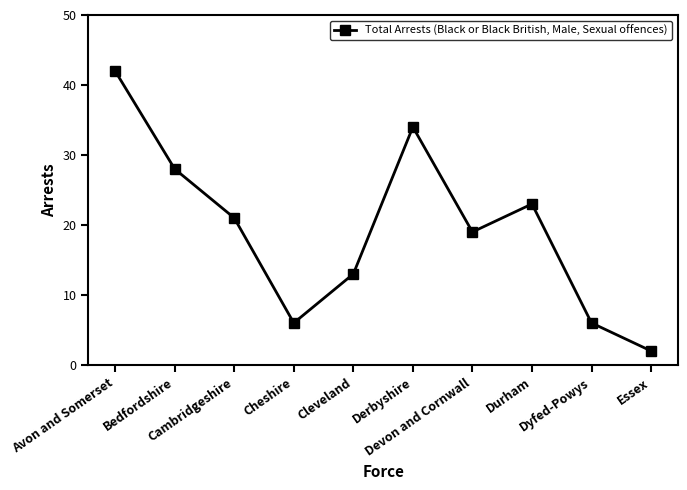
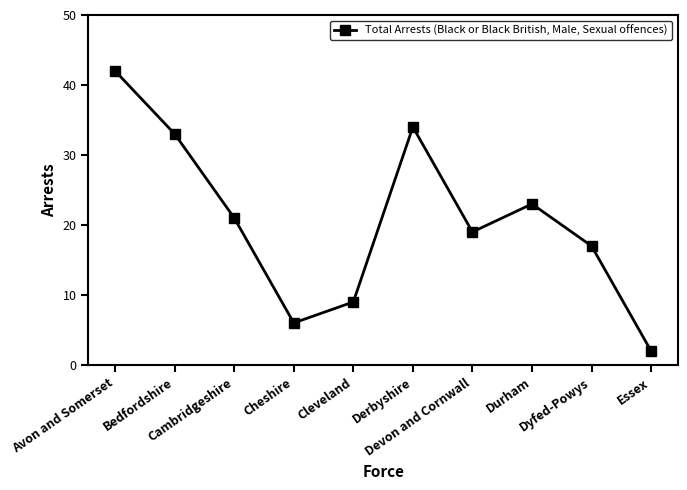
Bedfordshire: 28 -> 33
Cleveland: 13 -> 9
Dyfed-Powys: 6 -> 17
